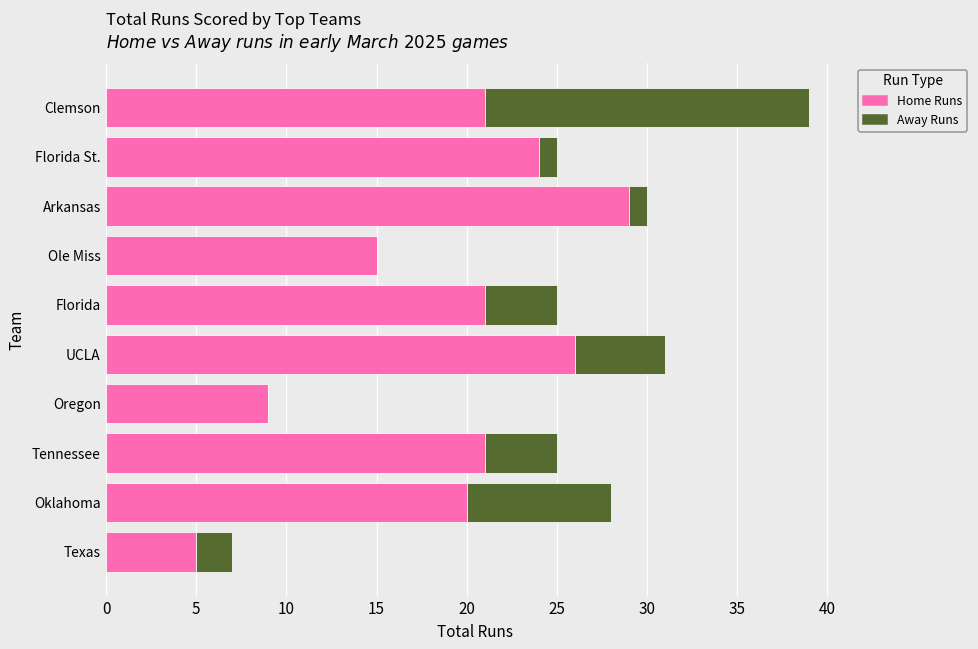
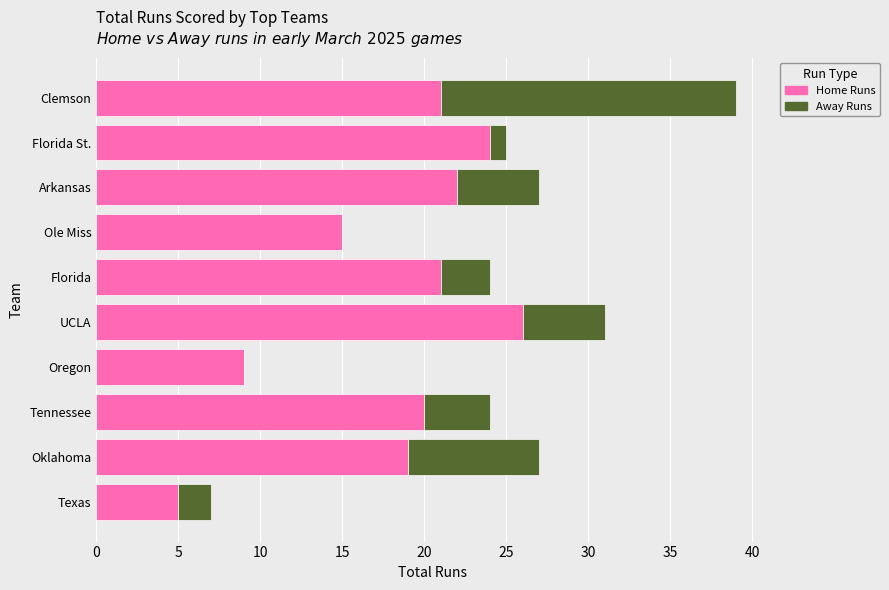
Home Runs, Arkansas: 29 -> 22
Away Runs, Arkansas: 1 -> 5
Away Runs, Florida: 4 -> 3
Home Runs, Tennessee: 21 -> 20
Home Runs, Oklahoma: 20 -> 19
